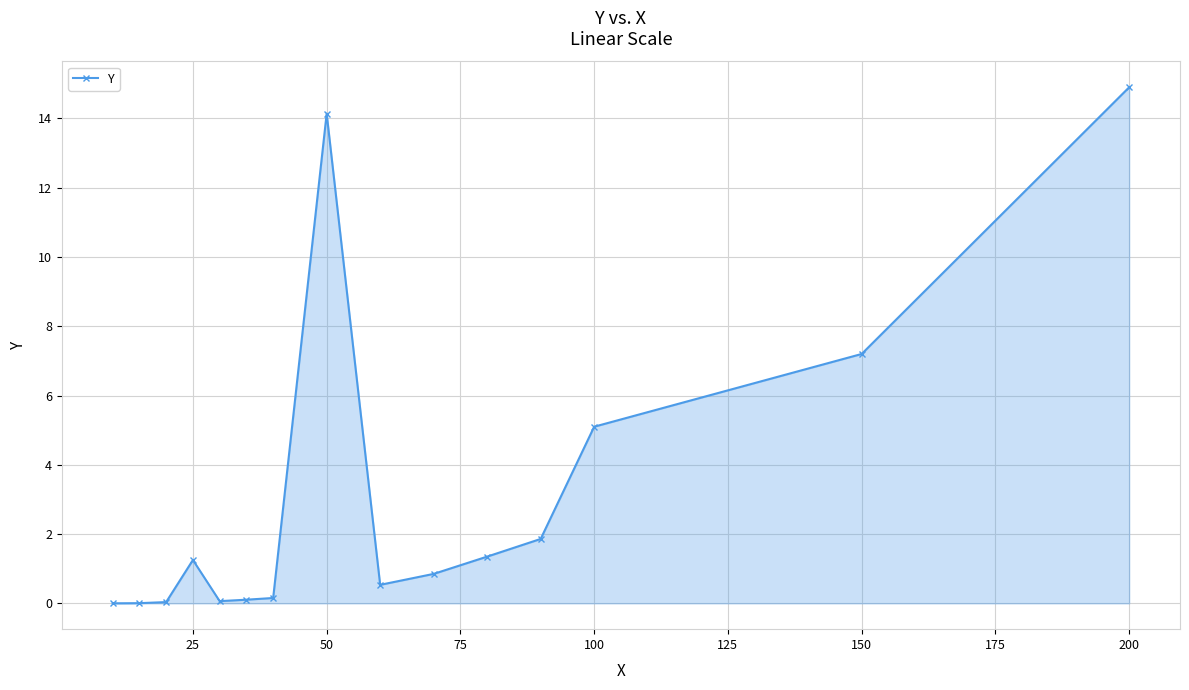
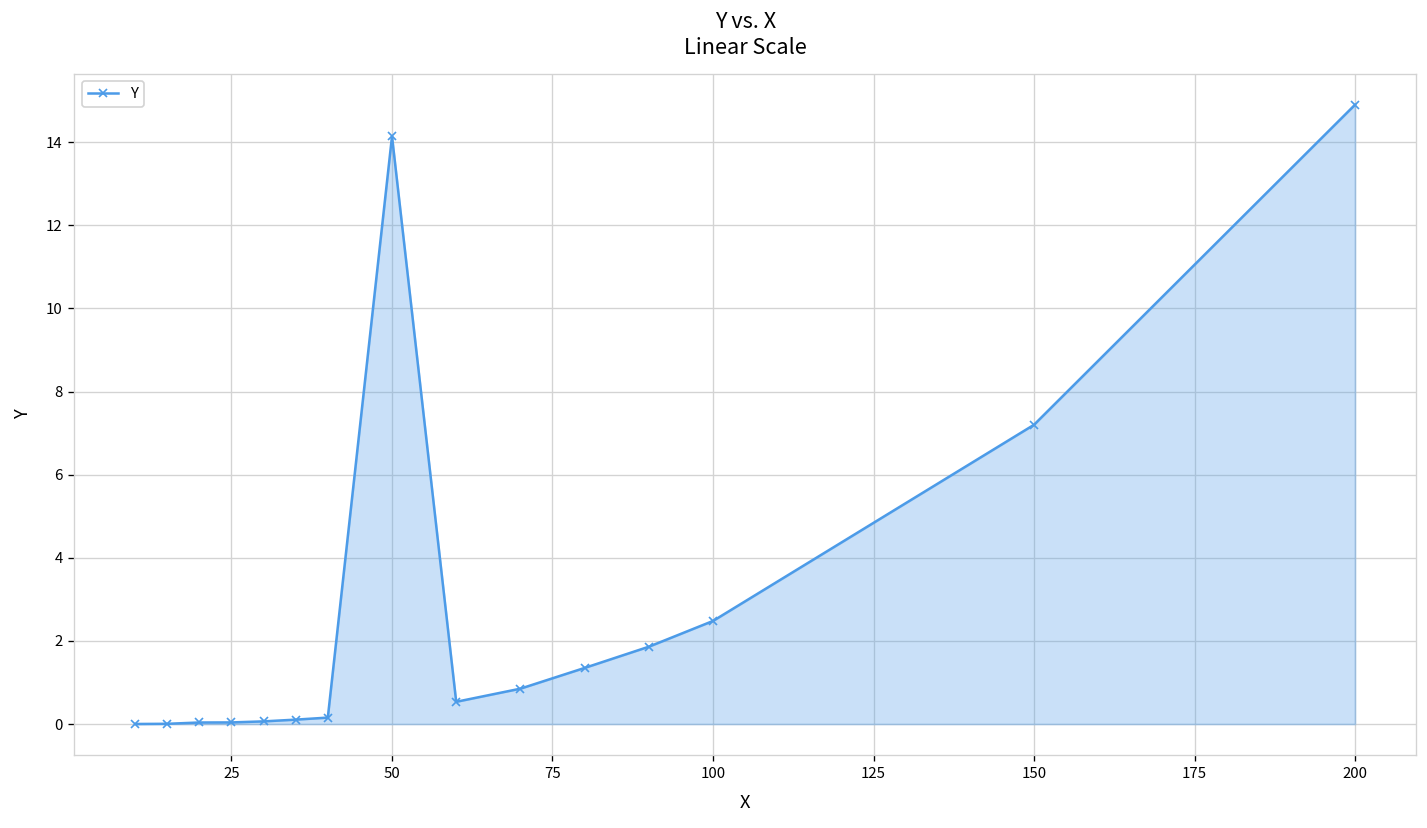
25: 1.3 -> 0.0
100: 5.1 -> 2.5
